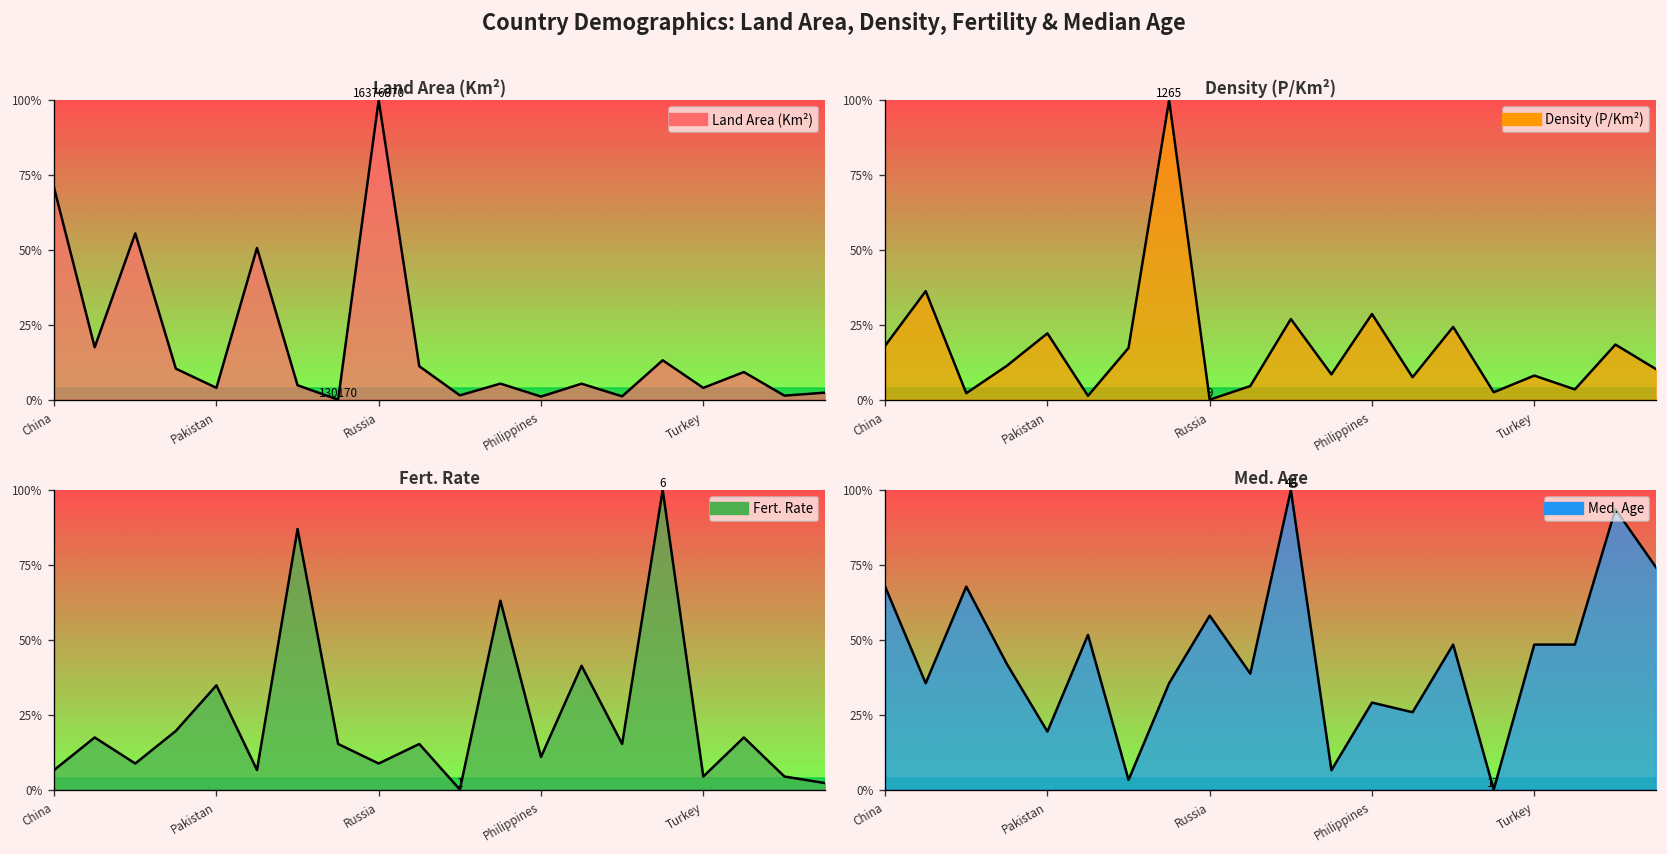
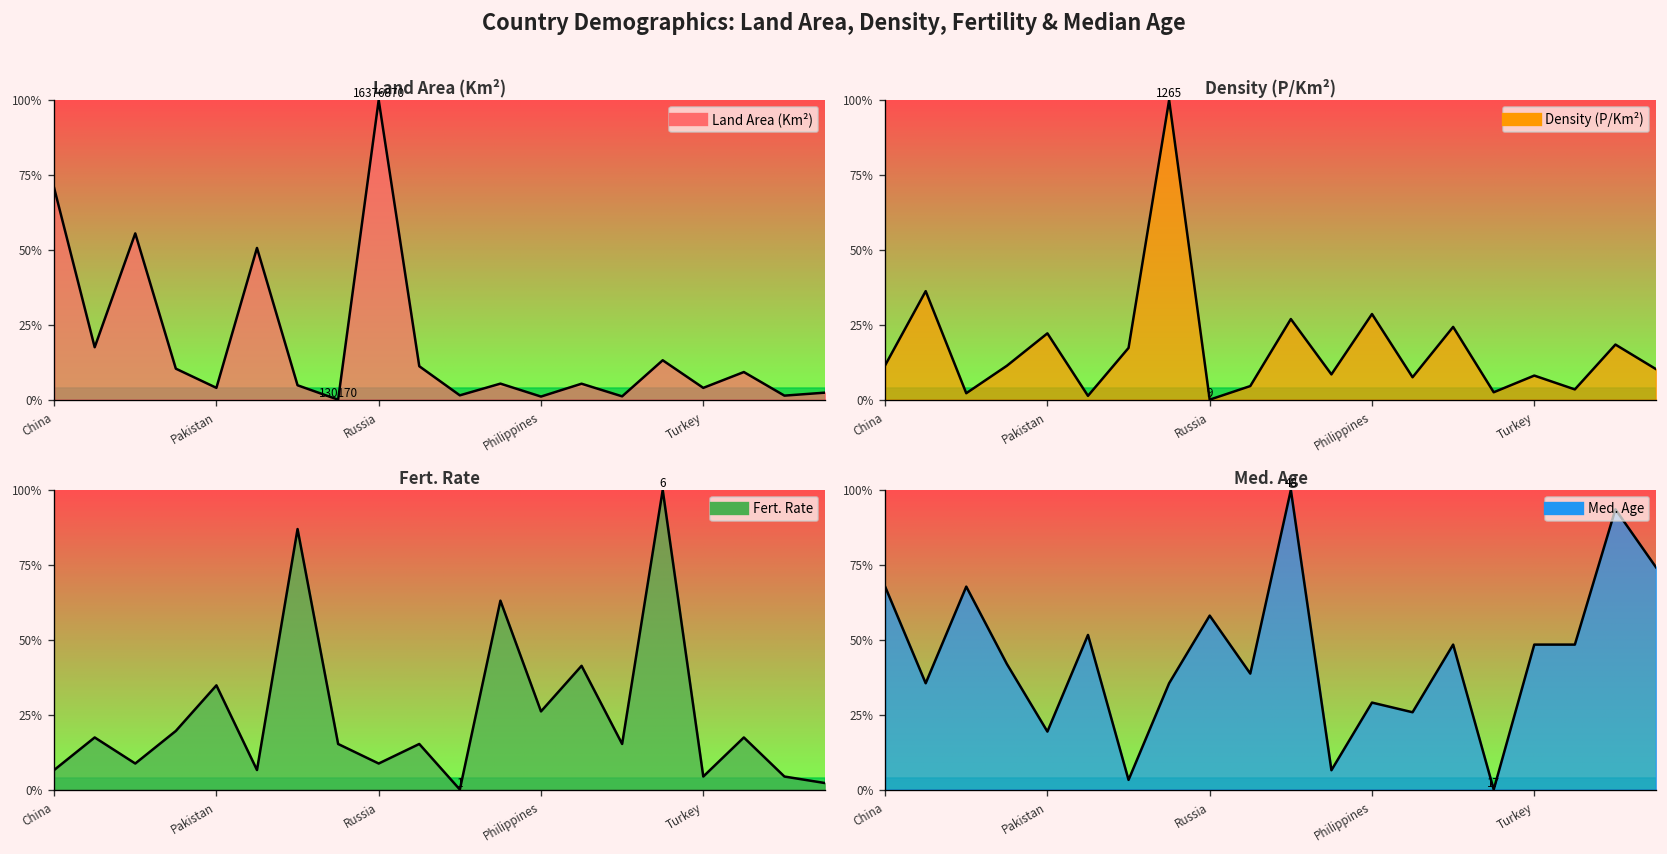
Density (P/Km²), China: 18% -> 11%
Fert. Rate, Philippines: 11% -> 26%
